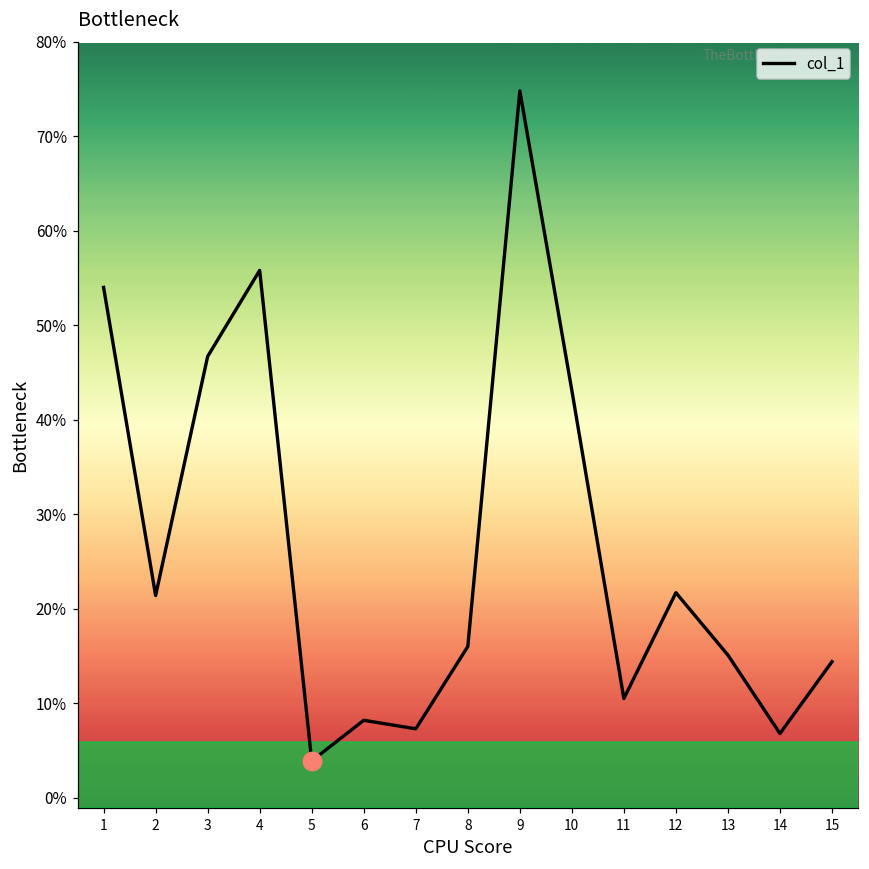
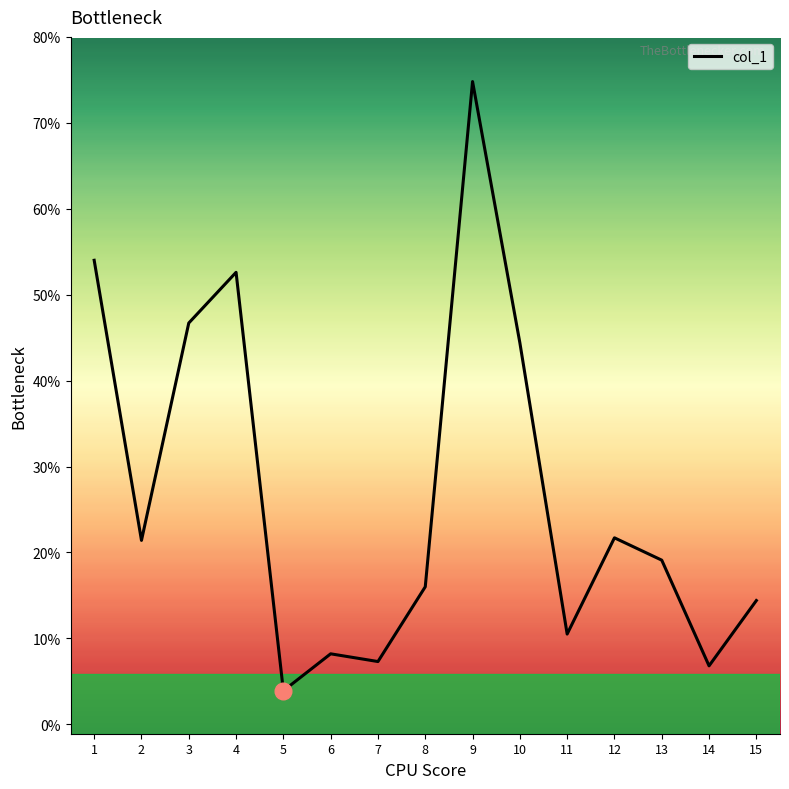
col_1, 4: 56% -> 53%
col_1, 10: 43% -> 44%
col_1, 13: 15% -> 19%
